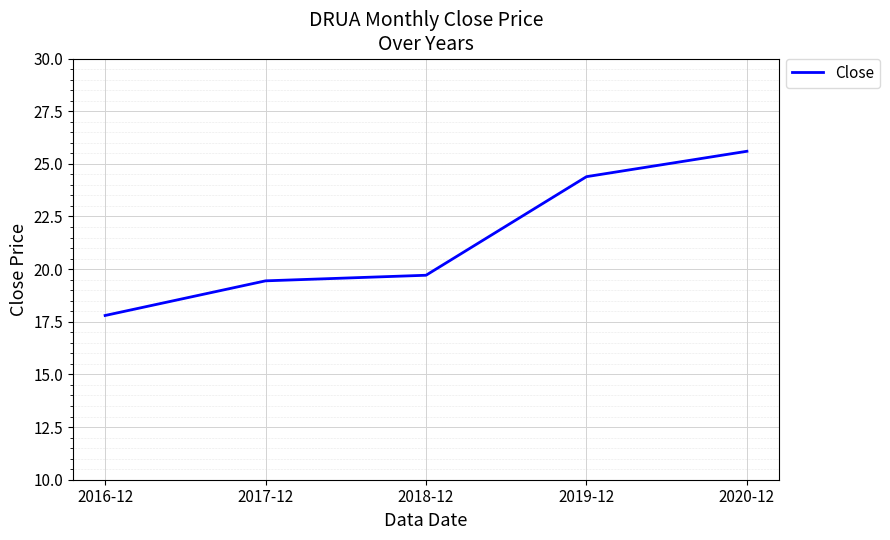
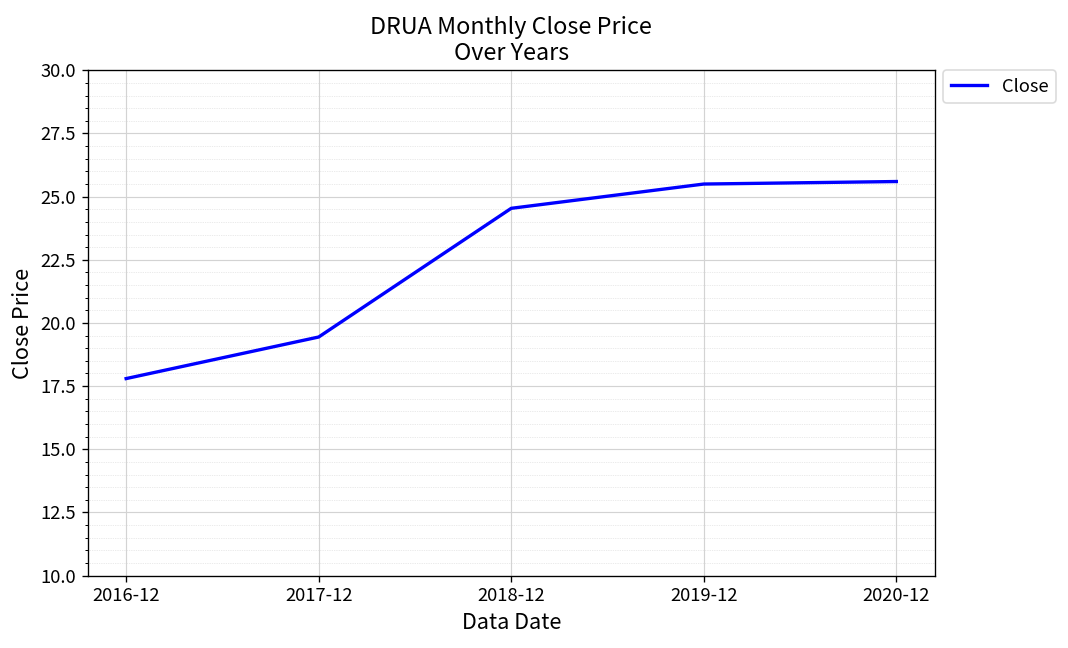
2018-12: 19.7 -> 24.5
2019-12: 24.4 -> 25.5
